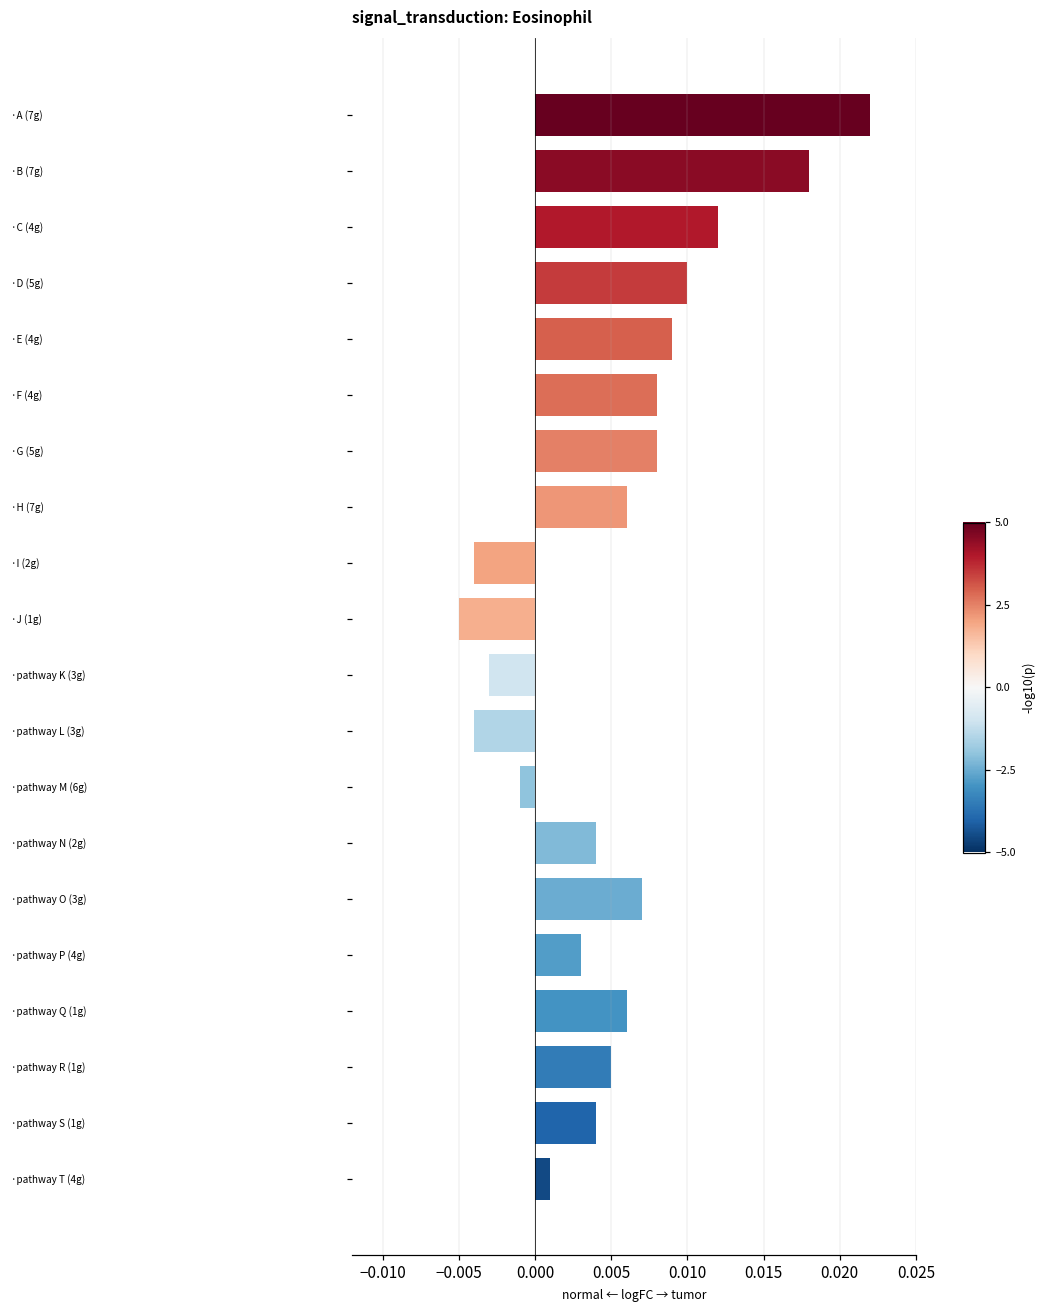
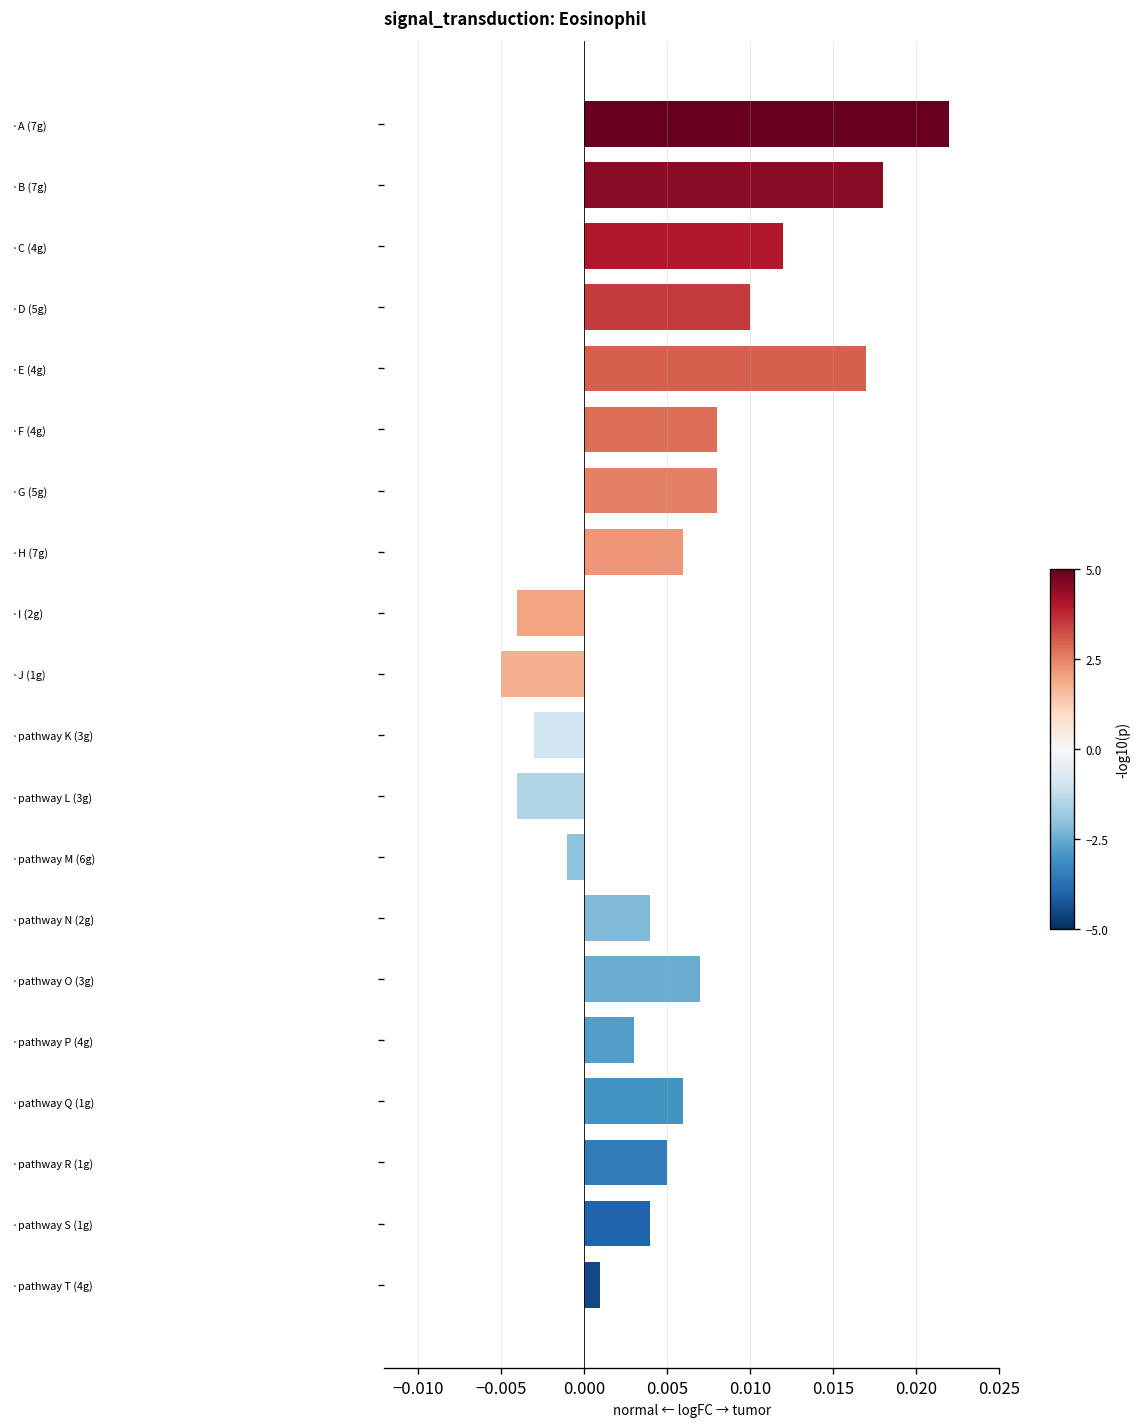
·E (4g): 0.009 -> 0.017
